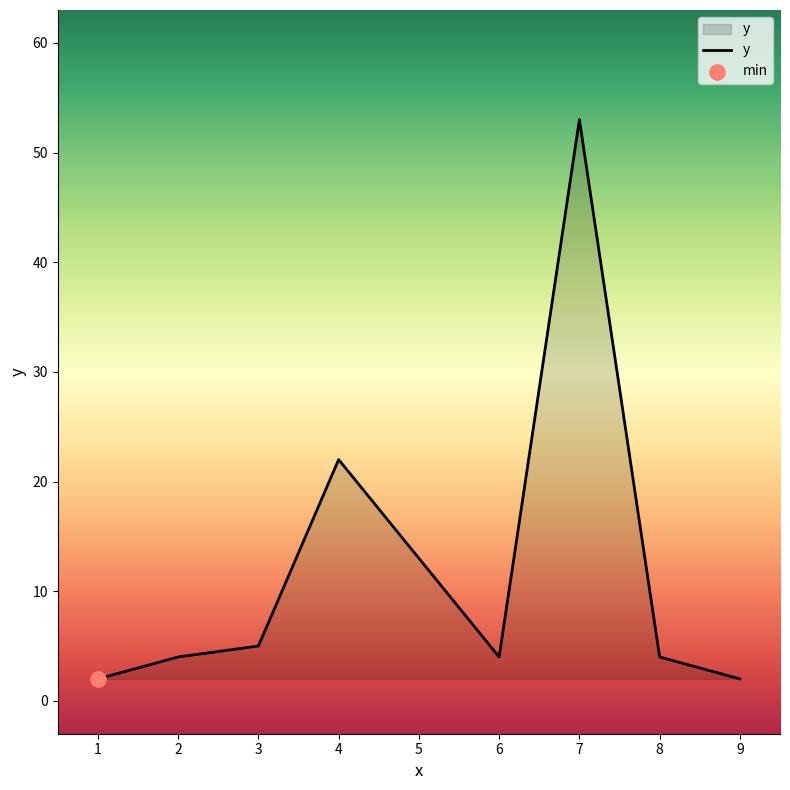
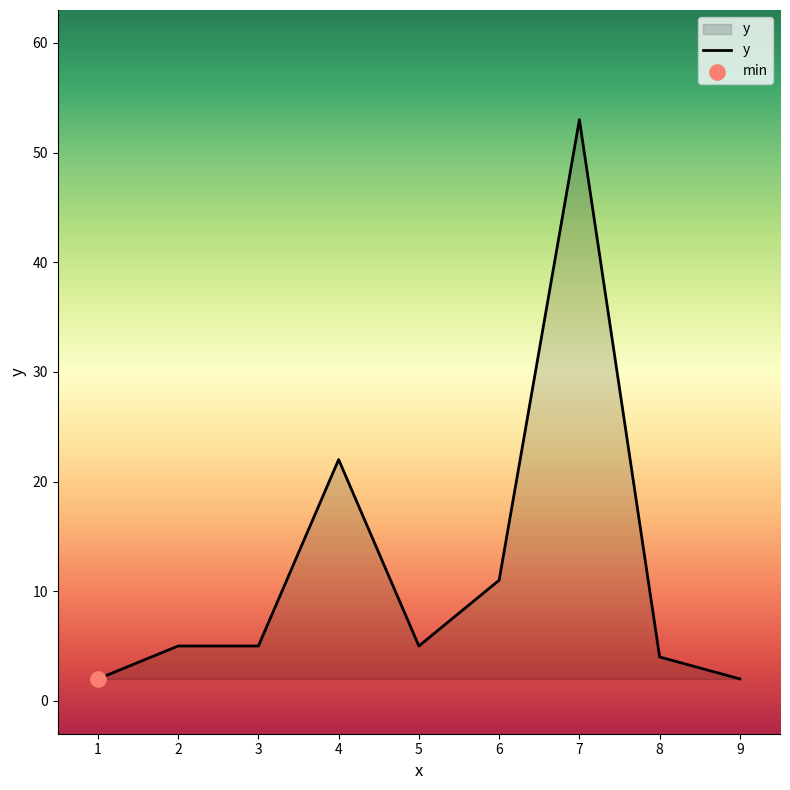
y, 2: 4 -> 5
y, 5: 13 -> 5
y, 6: 4 -> 11
